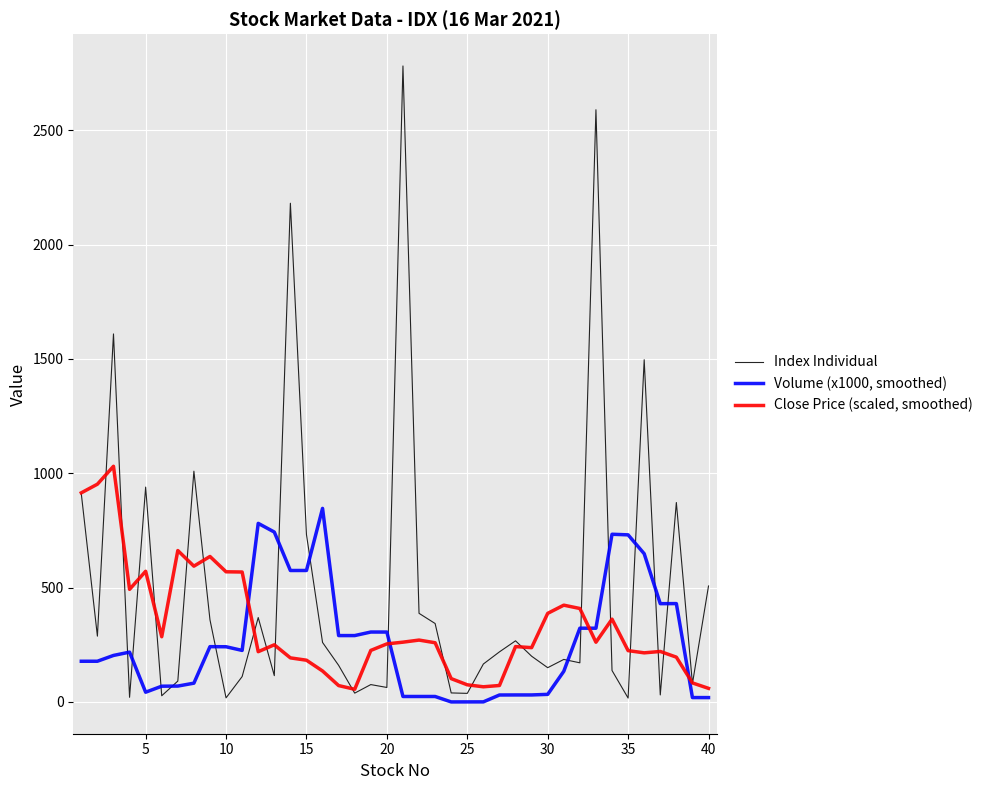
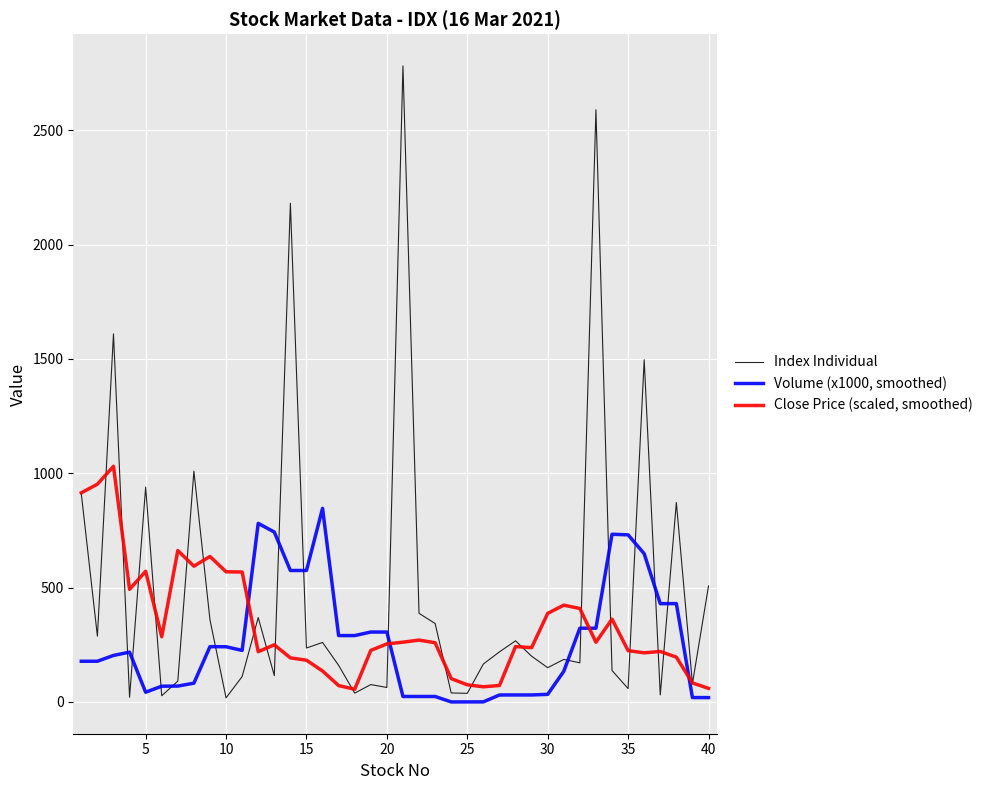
Index Individual, 15: 730 -> 240
Index Individual, 35: 20 -> 60
